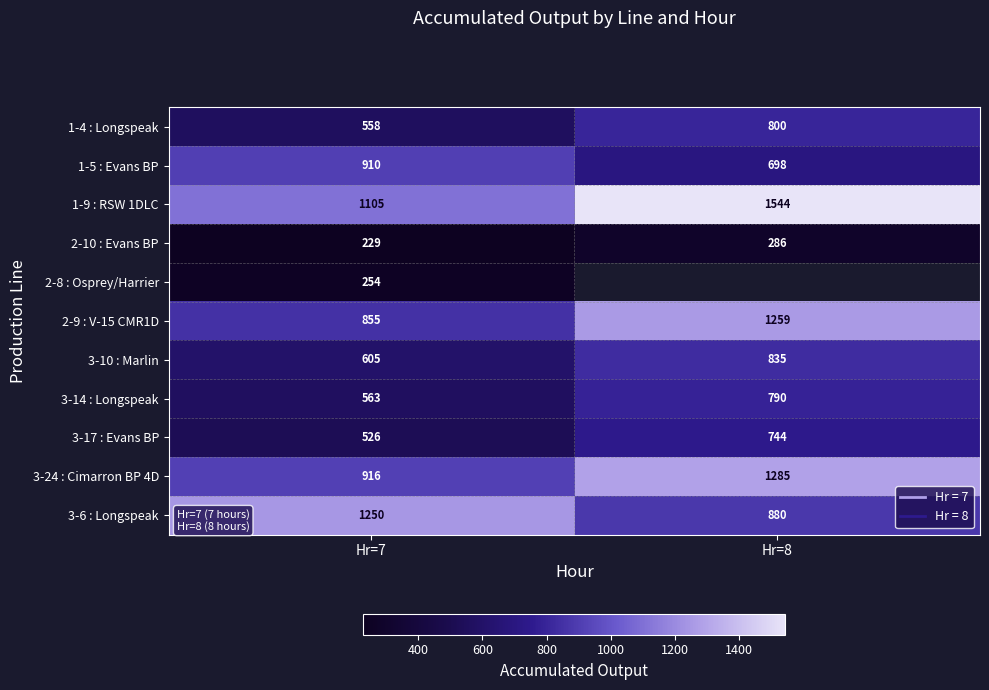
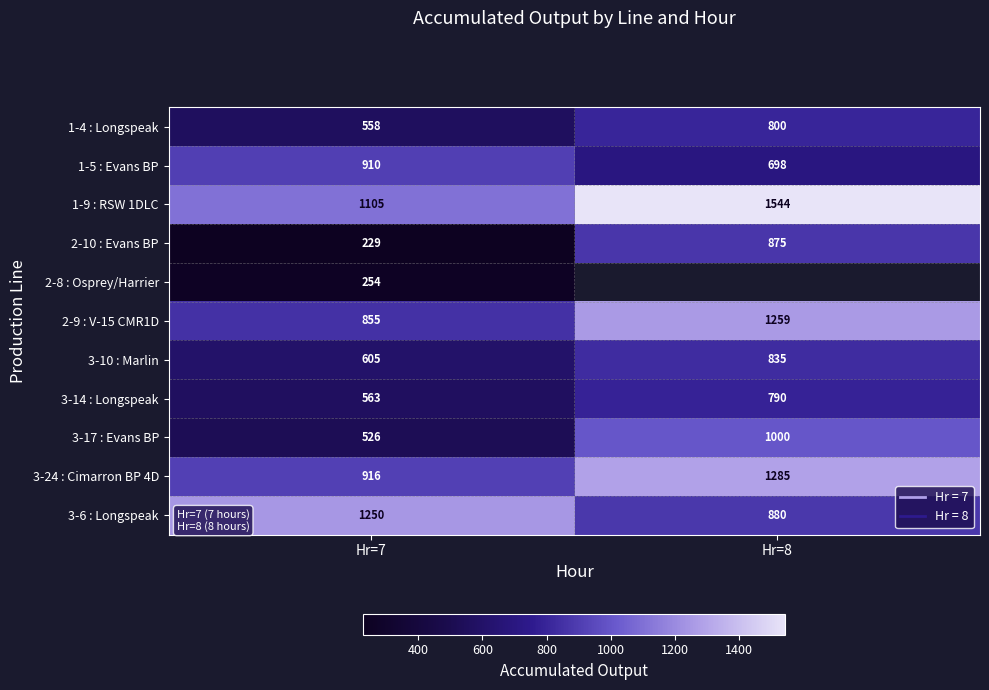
2-10 : Evans BP, Hr=8: 286 -> 875
3-17 : Evans BP, Hr=8: 744 -> 1000
